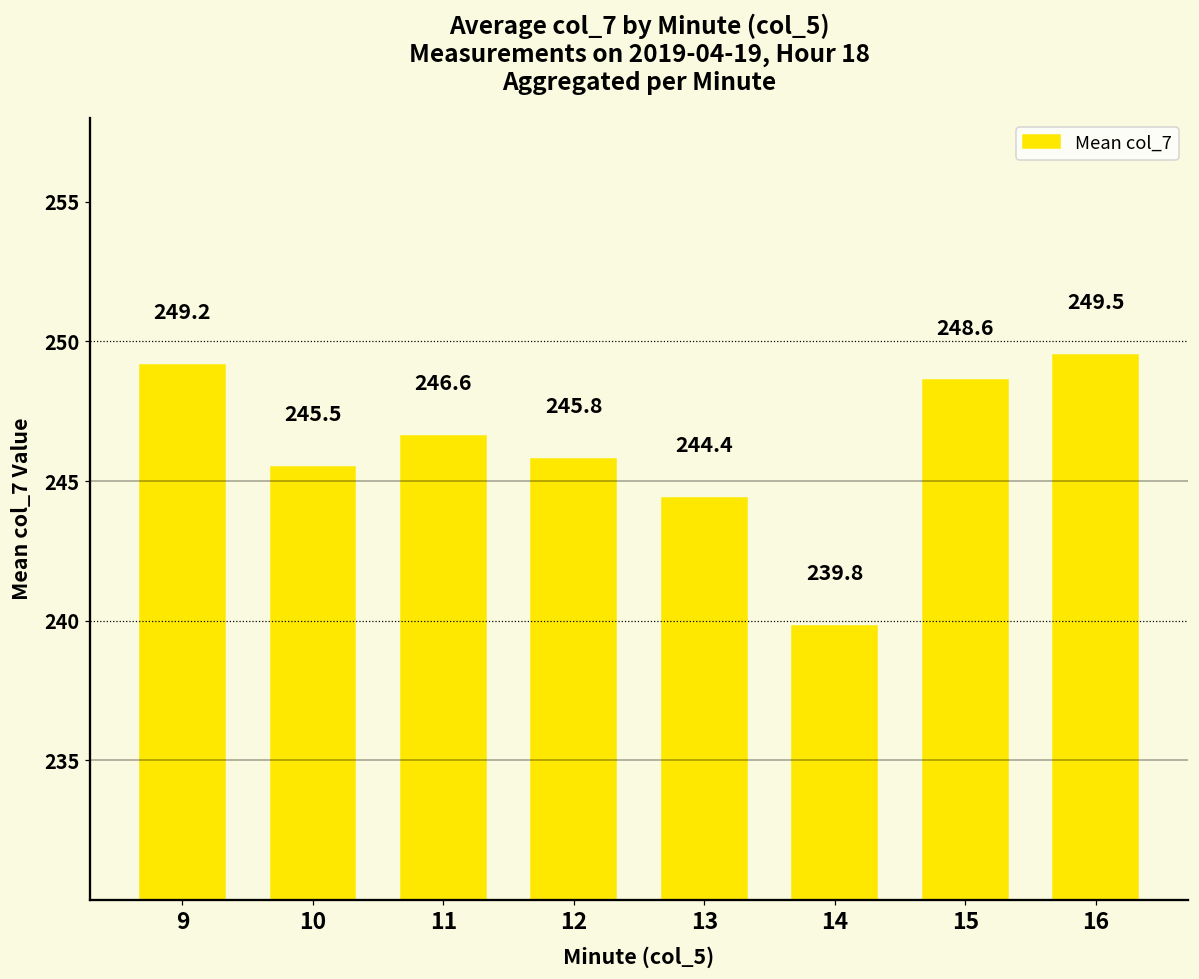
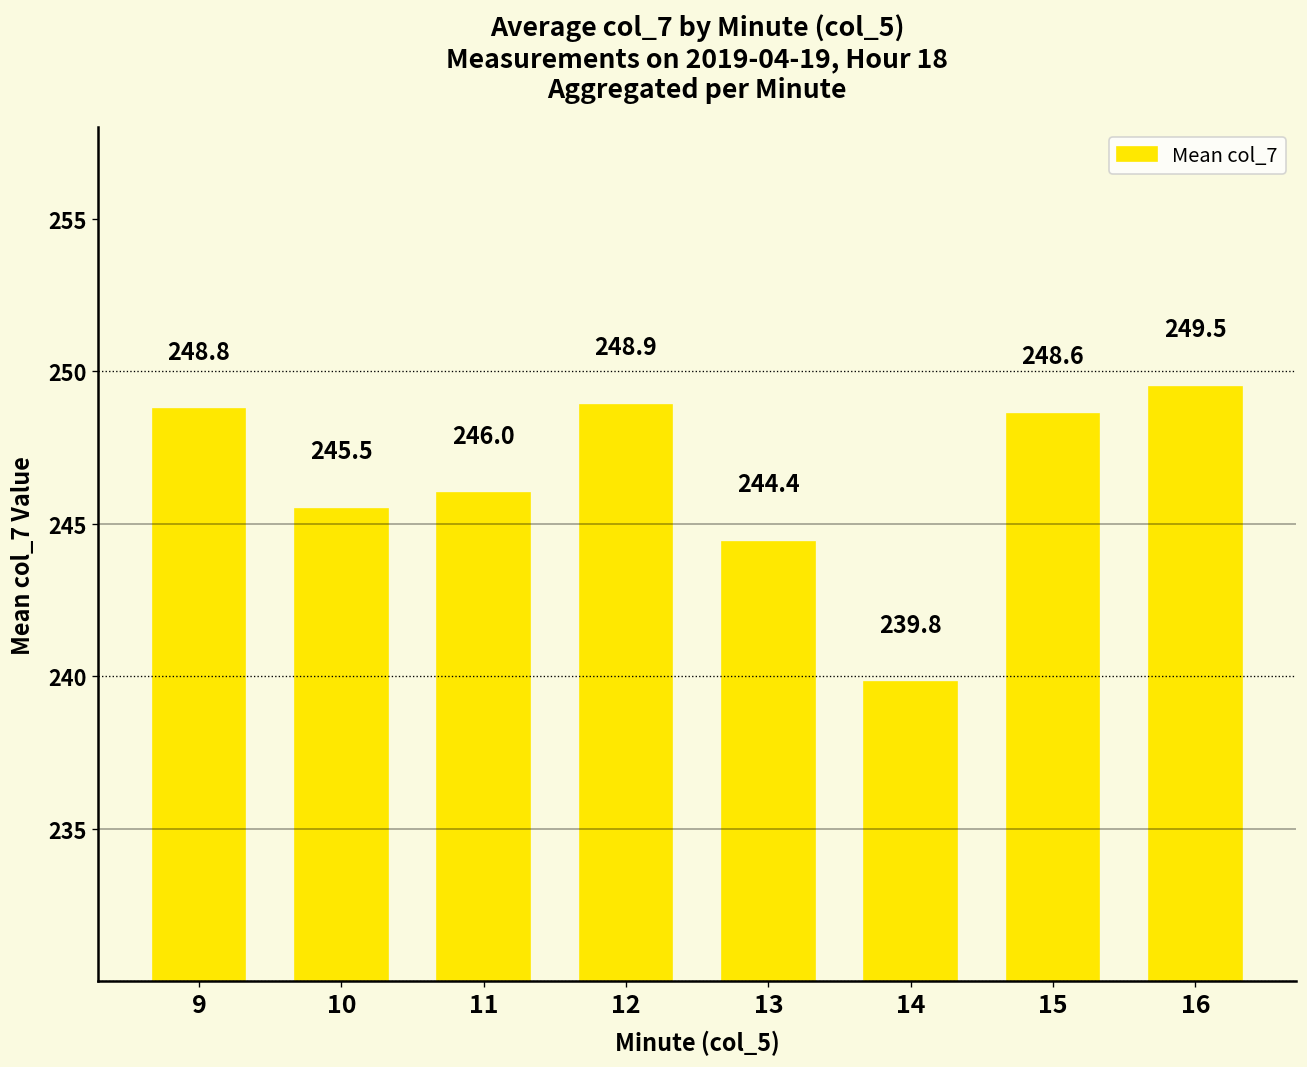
9: 249.2 -> 248.8
11: 246.6 -> 246.0
12: 245.8 -> 248.9
